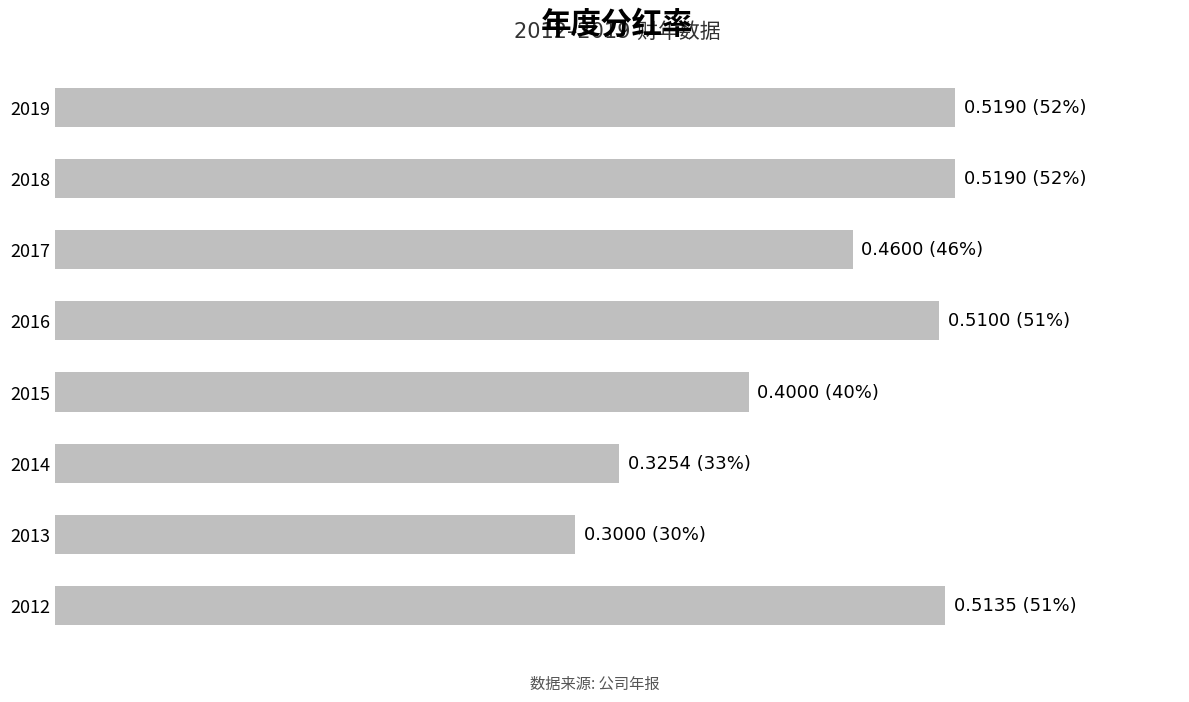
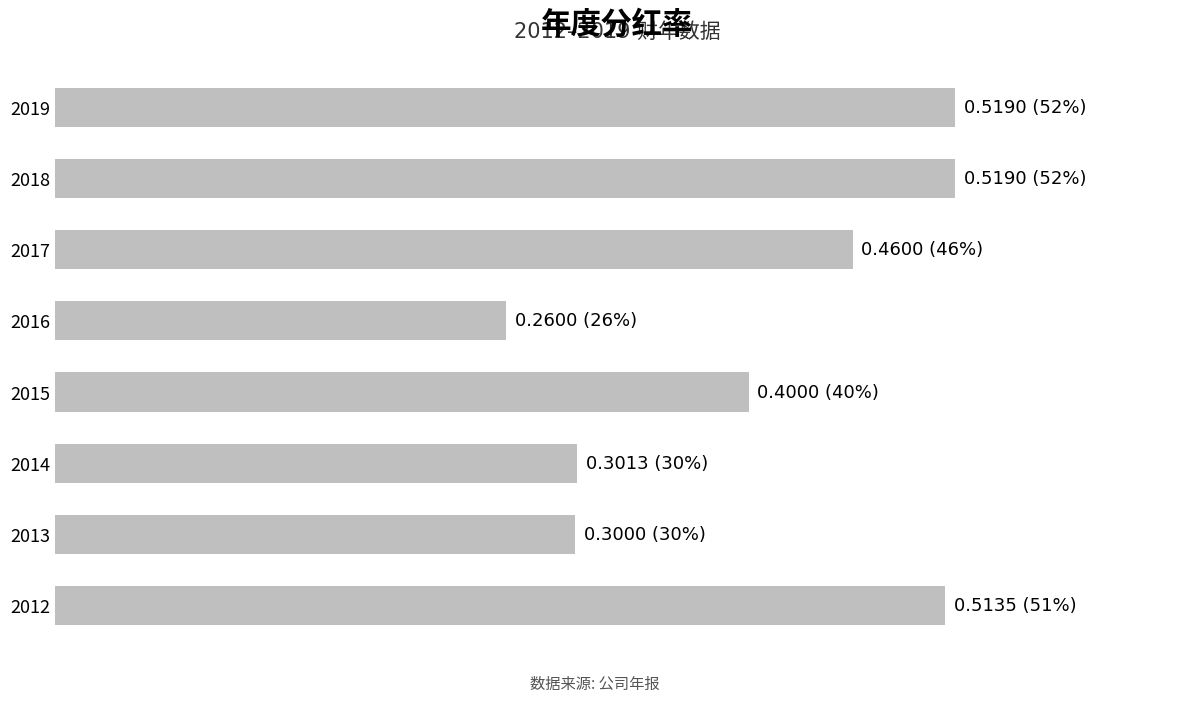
2016: 0.5100 (51%) -> 0.2600 (26%)
2014: 0.3254 (33%) -> 0.3013 (30%)
